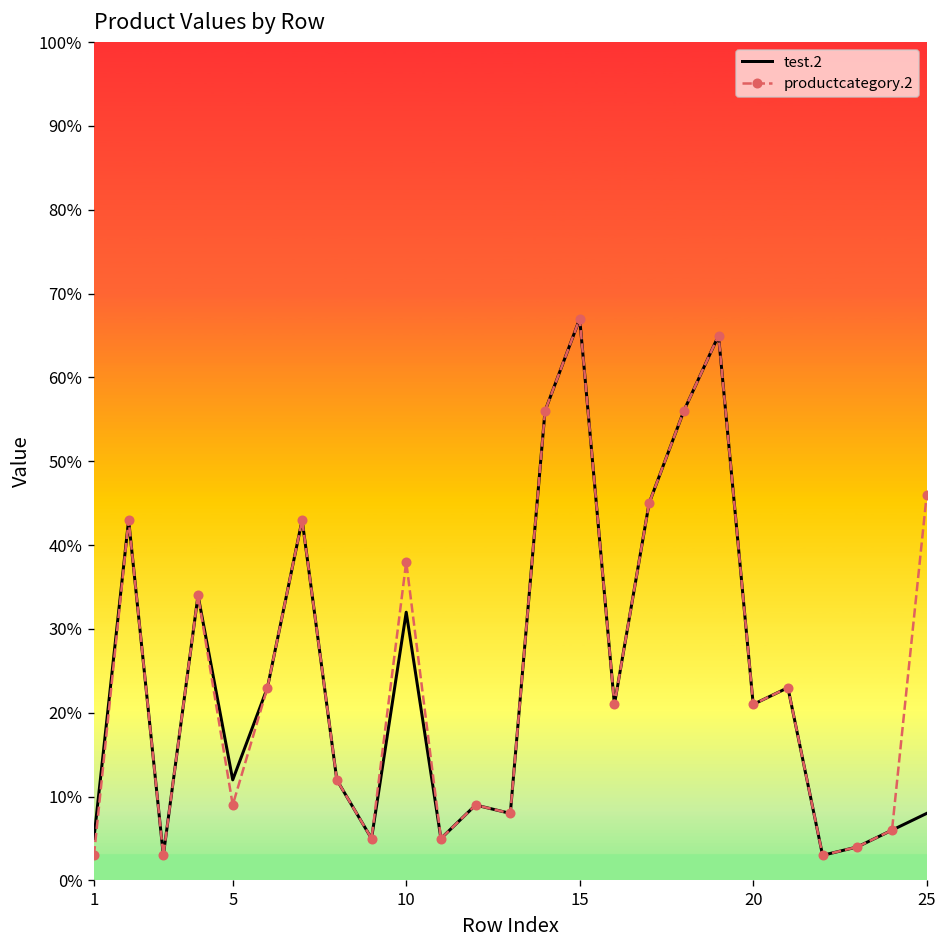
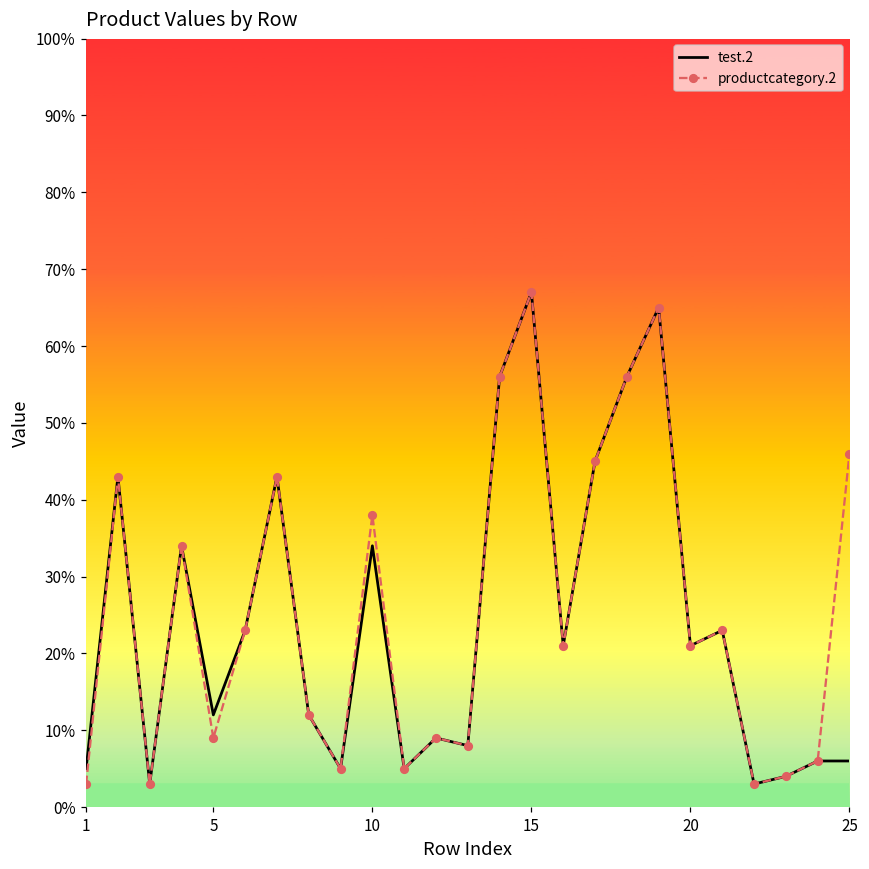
test.2, 10: 32% -> 34%
test.2, 25: 8% -> 6%
